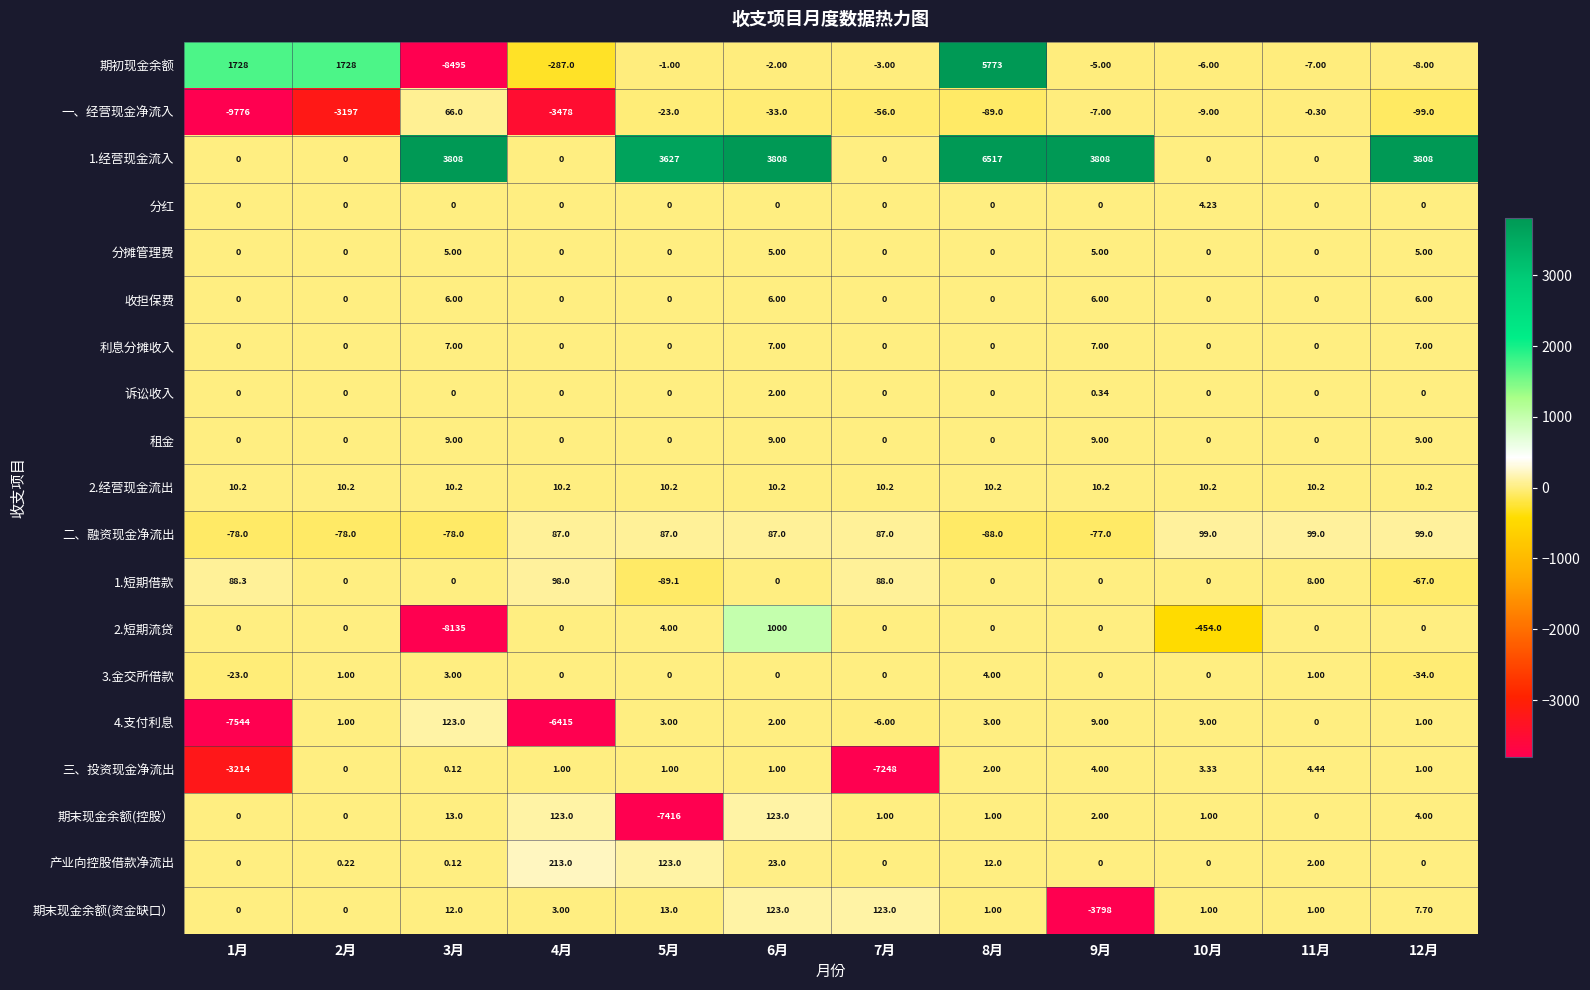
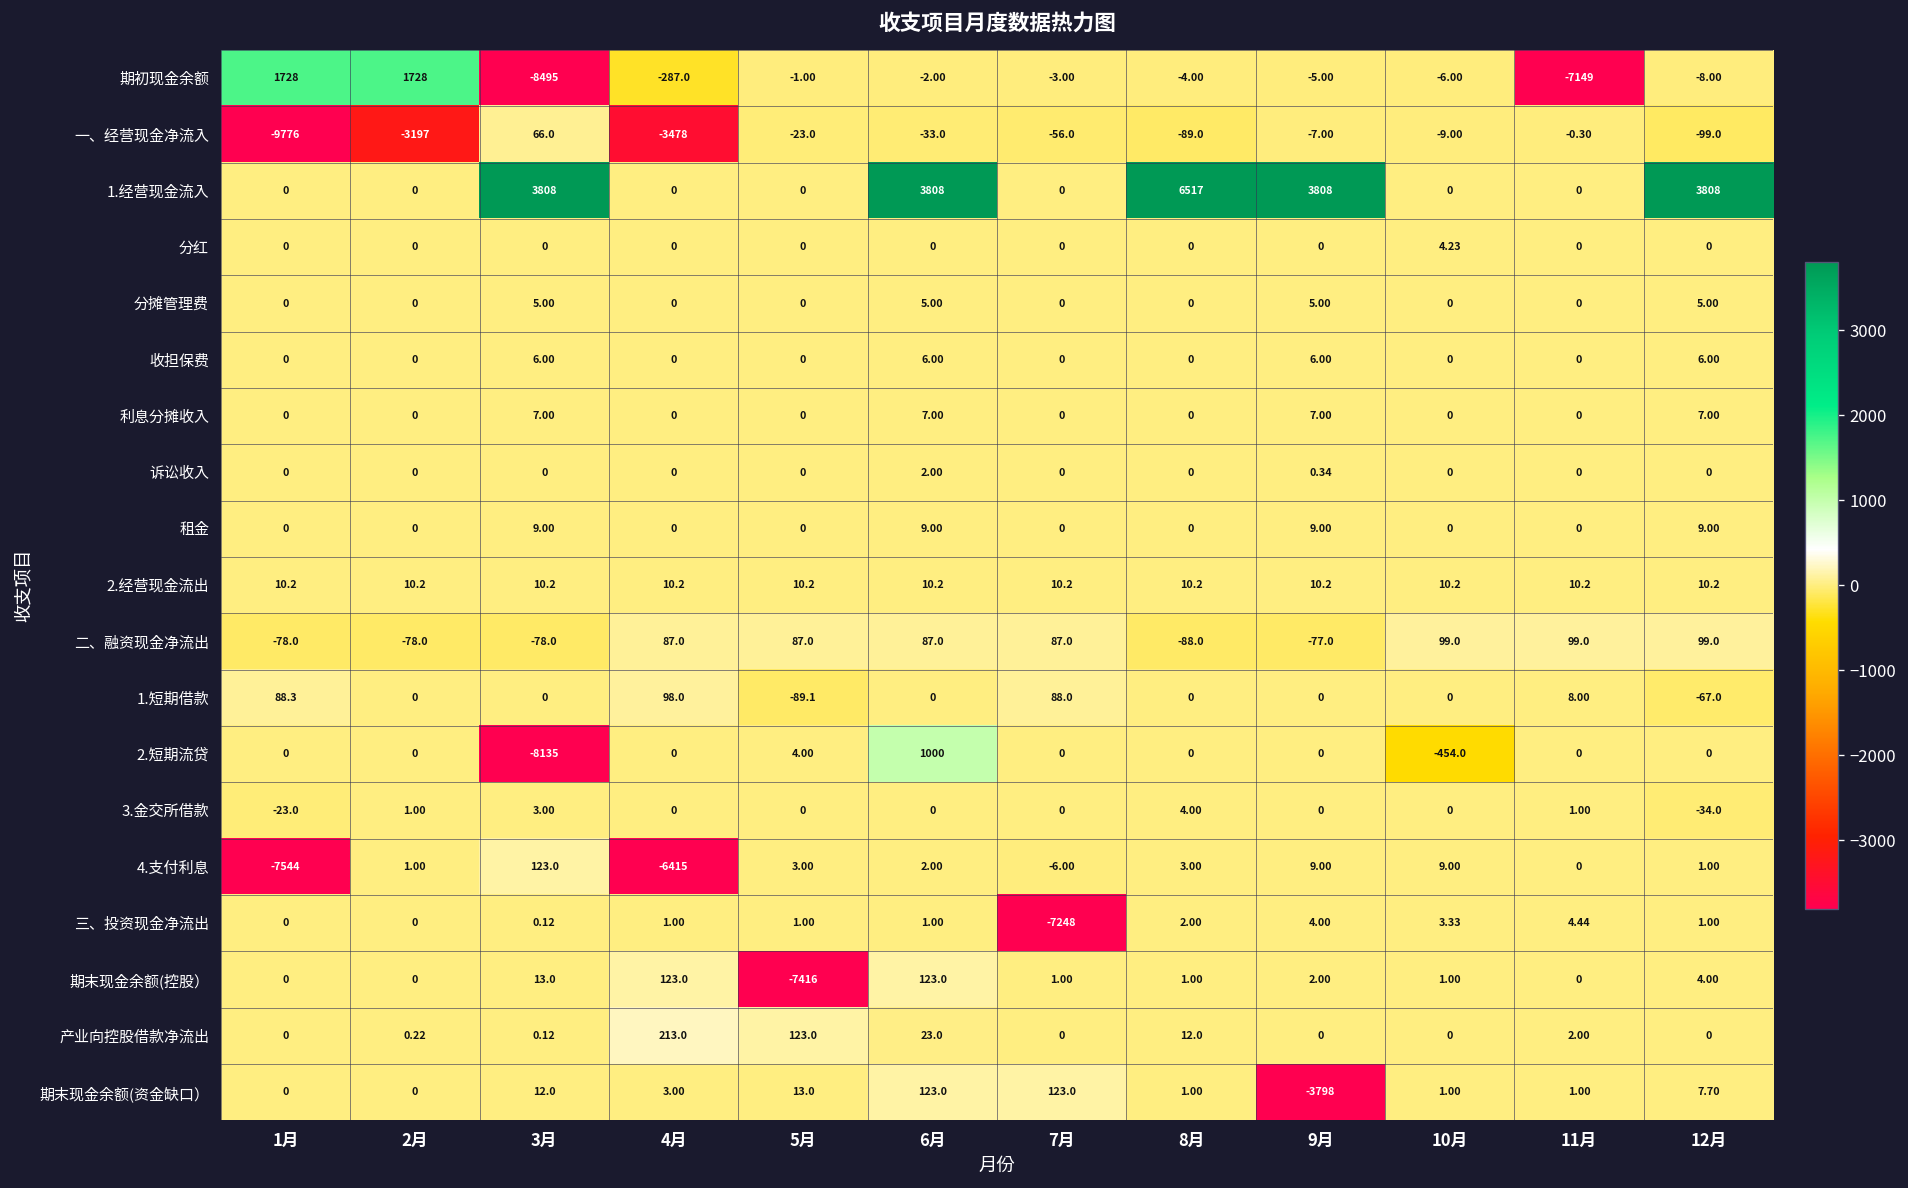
期初现金余额, 8月: 5773 -> -4.00
期初现金余额, 11月: -7.00 -> -7149
1.经营现金流入, 5月: 3627 -> 0
三、投资现金净流出, 1月: -3214 -> 0
